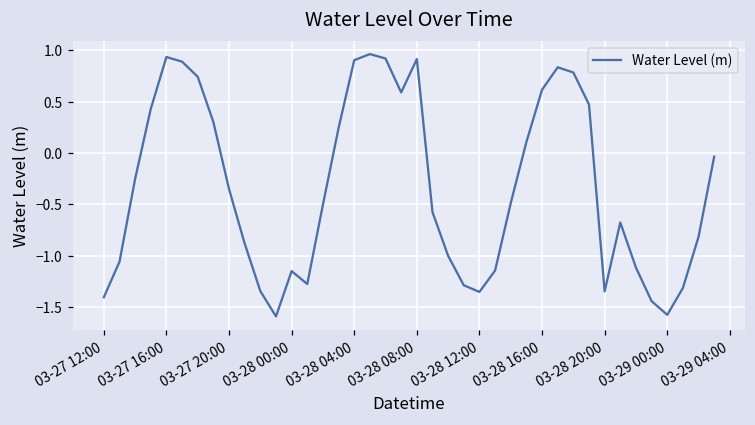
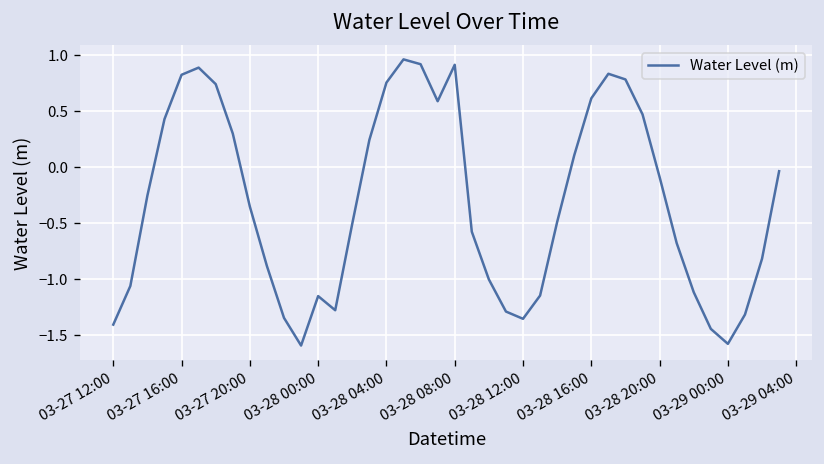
03-27 16:00: 0.9 -> 0.8
03-28 04:00: 0.9 -> 0.8
03-28 20:00: -1.3 -> -0.1
